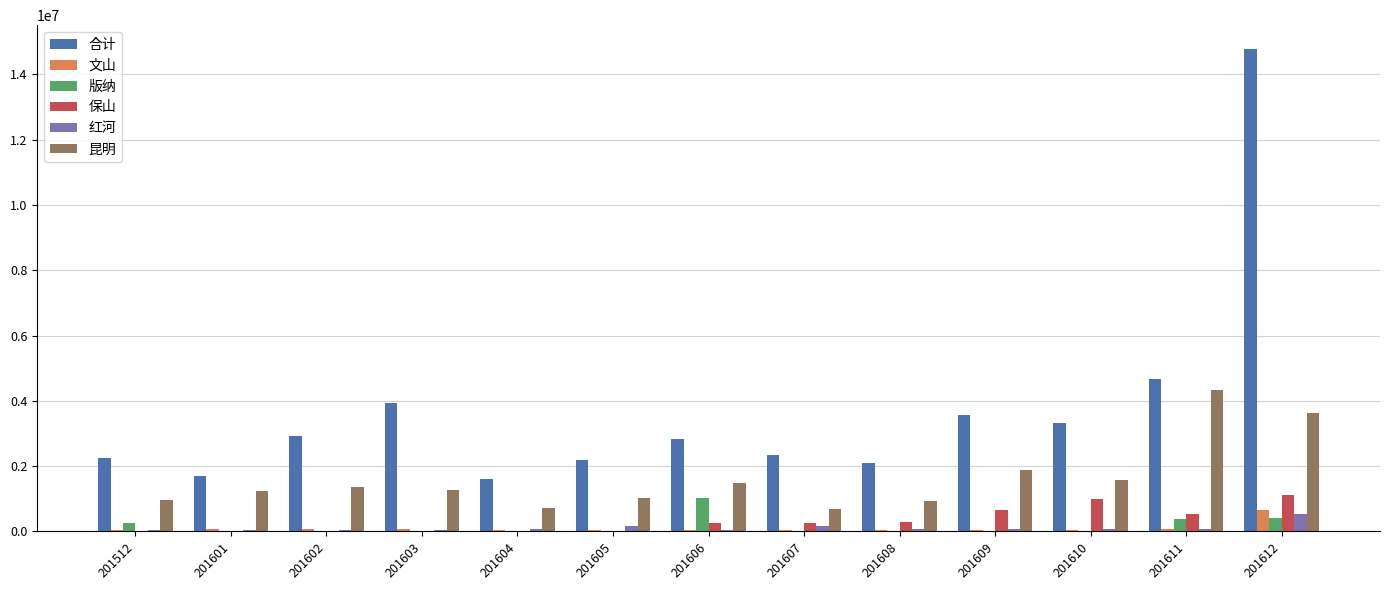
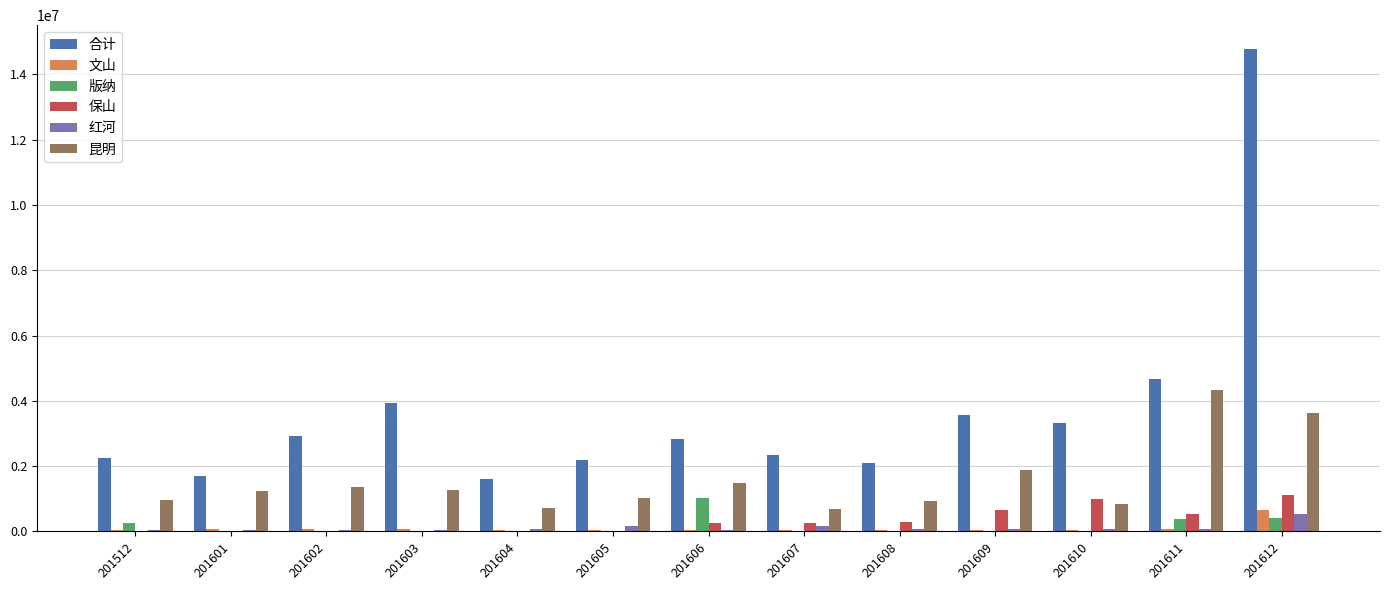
昆明, 201610: 1600000 -> 800000
